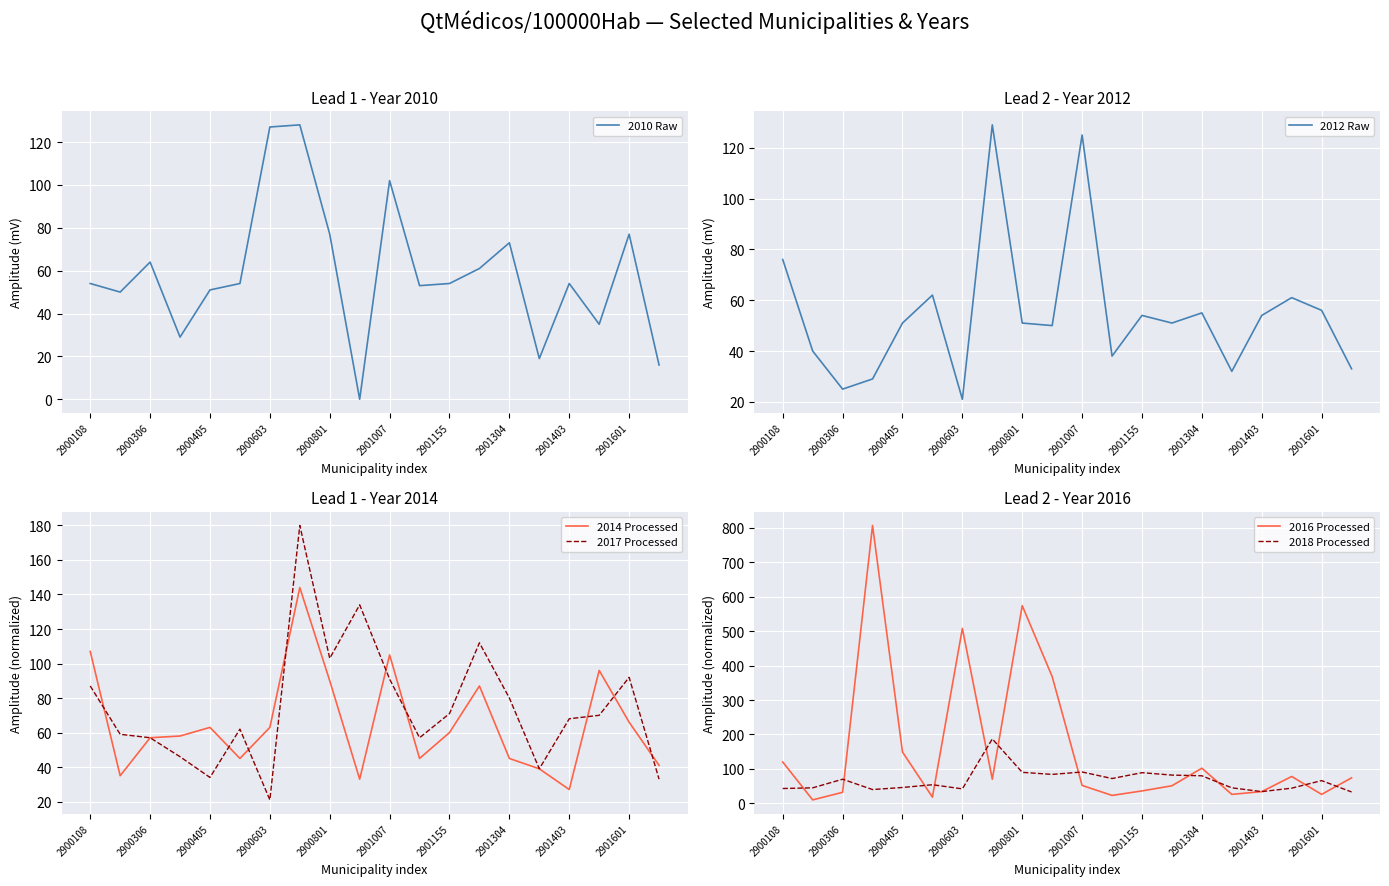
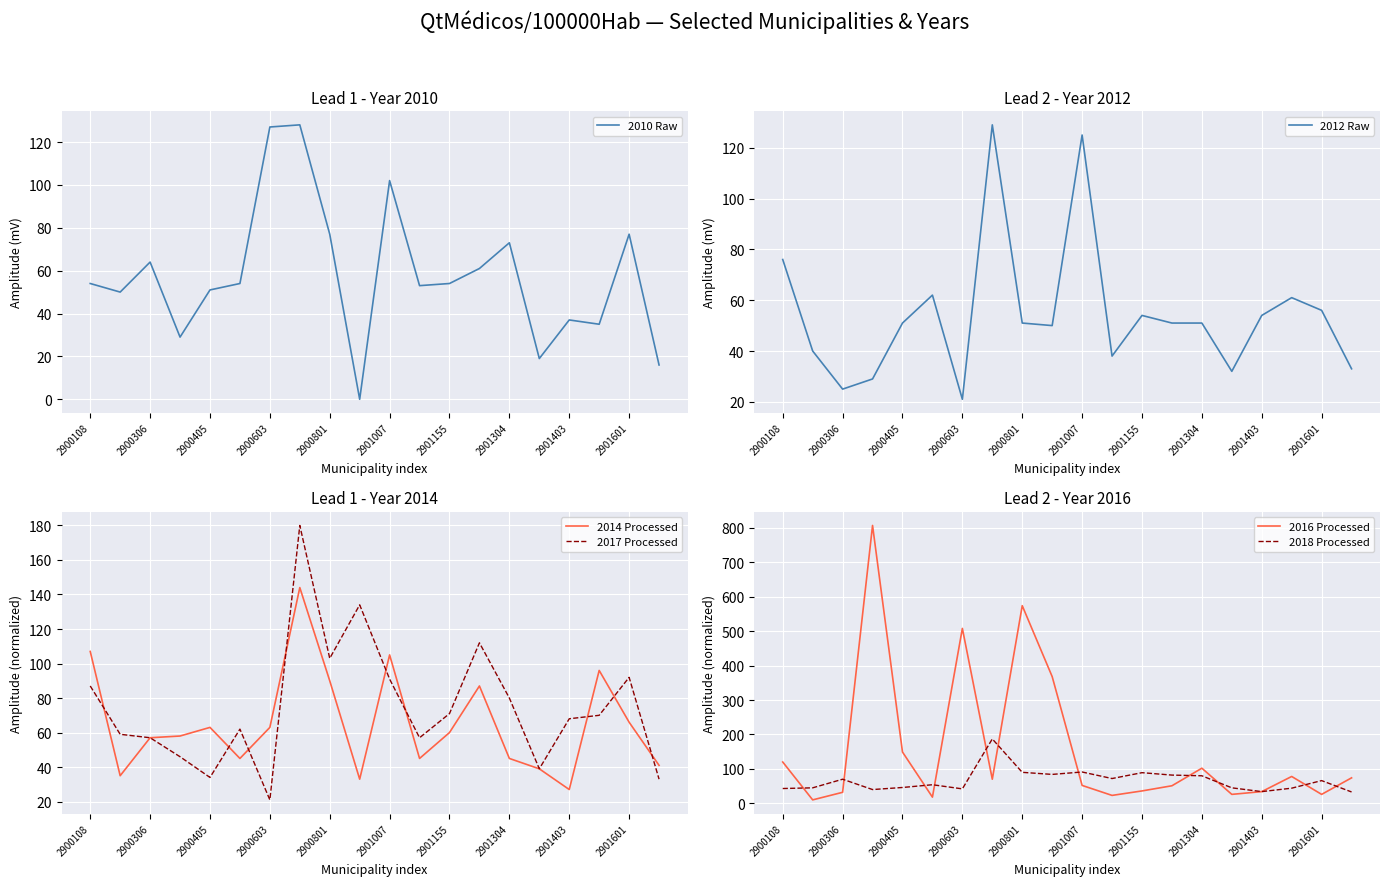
Lead 1 - Year 2010, 2901403: 54 -> 37
Lead 2 - Year 2012, 2901304: 55 -> 51
